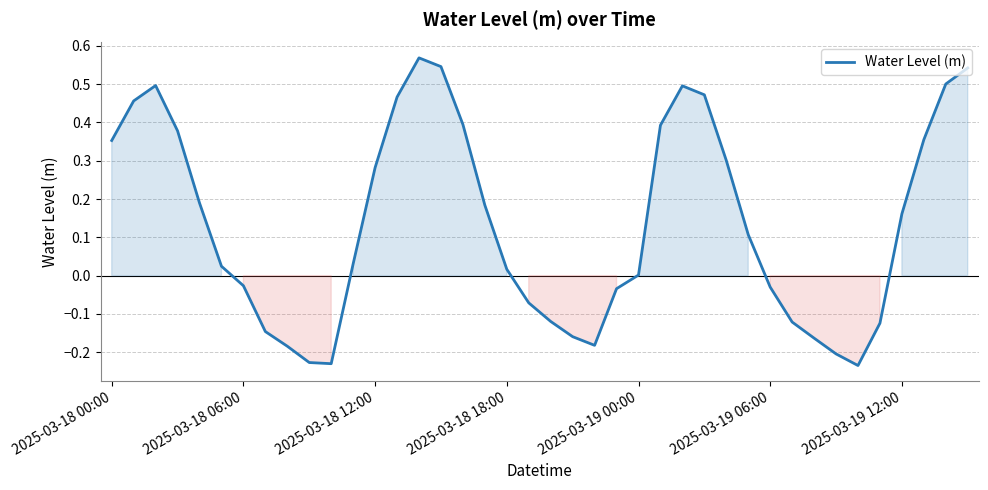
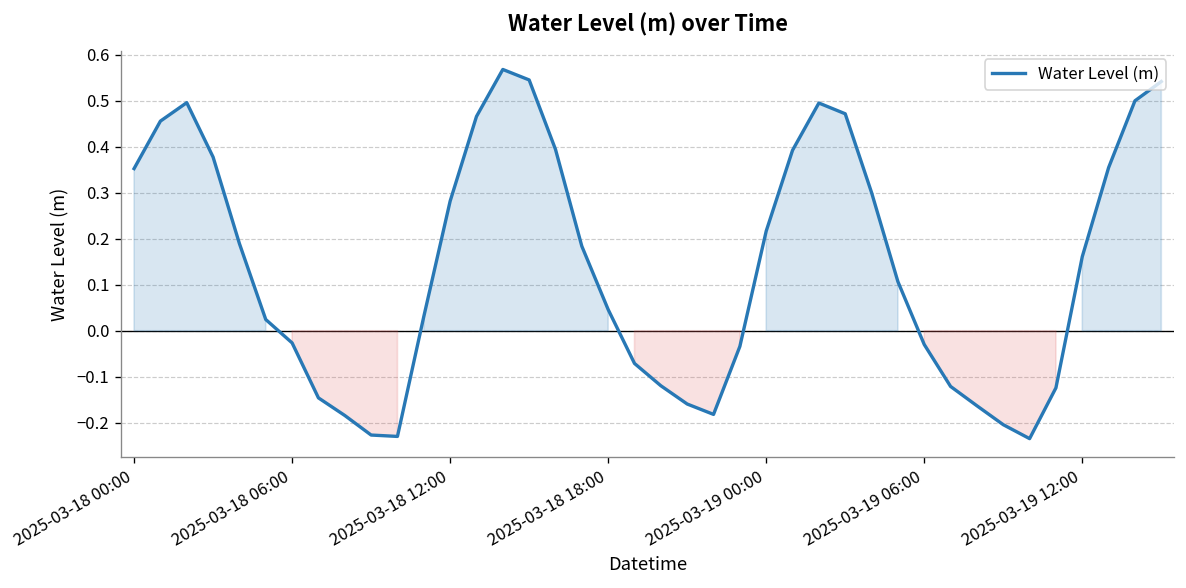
2025-03-18 18:00: 0.02 -> 0.05
2025-03-19 00:00: 0.00 -> 0.22
